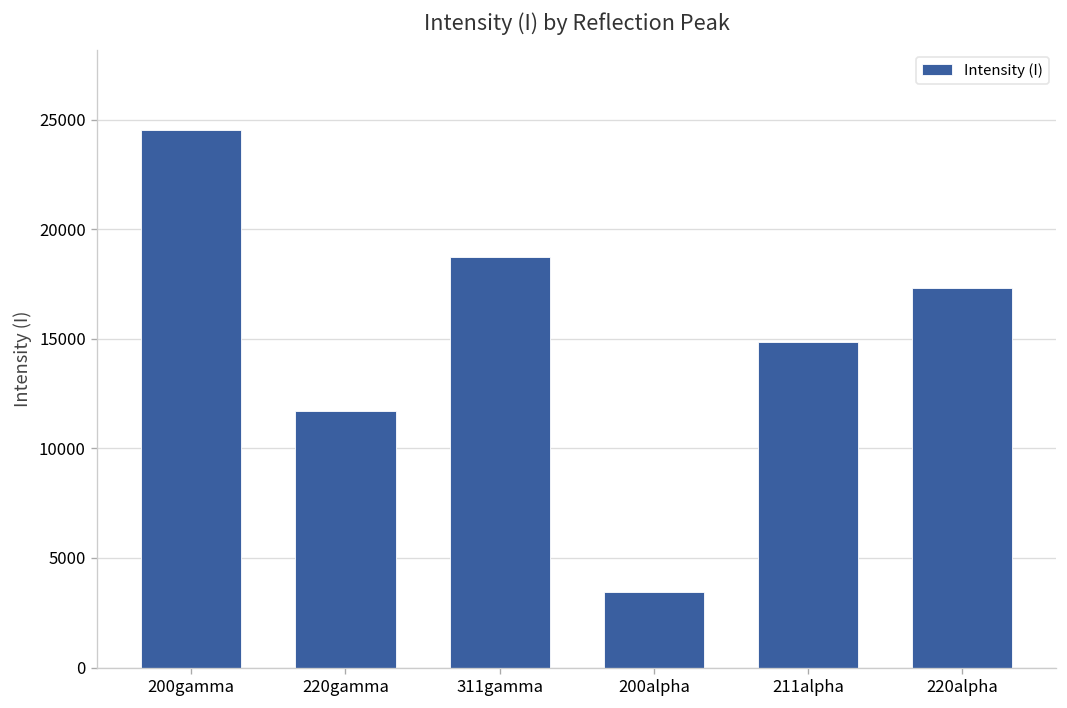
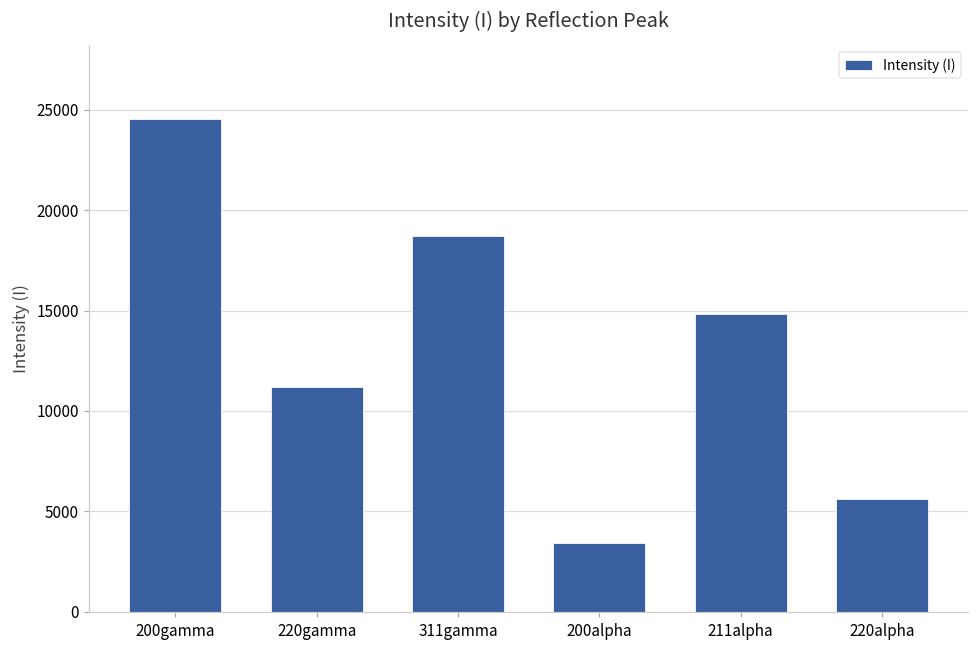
220gamma: 11700 -> 11200
220alpha: 17300 -> 5600
